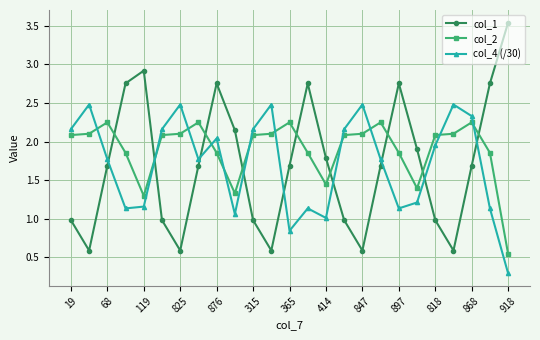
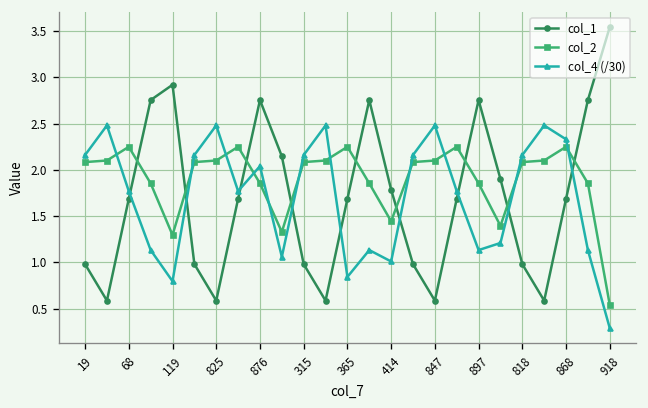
col_4 (/30), 119: 1.2 -> 0.8
col_4 (/30), 818: 2.0 -> 2.2
